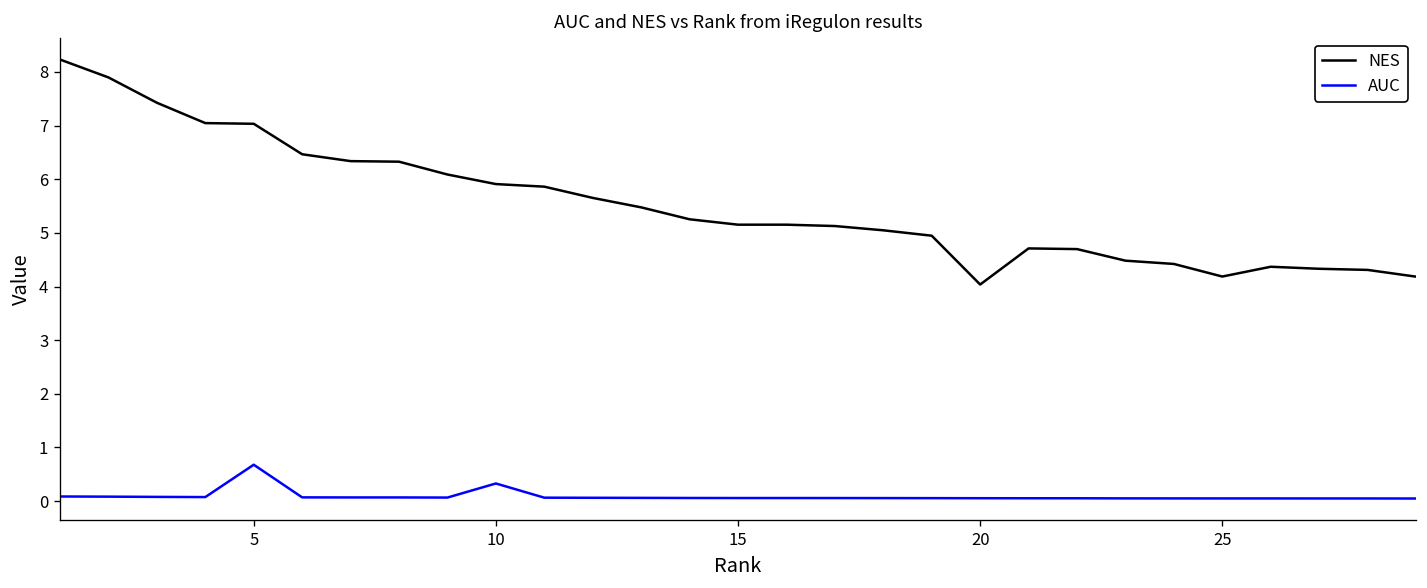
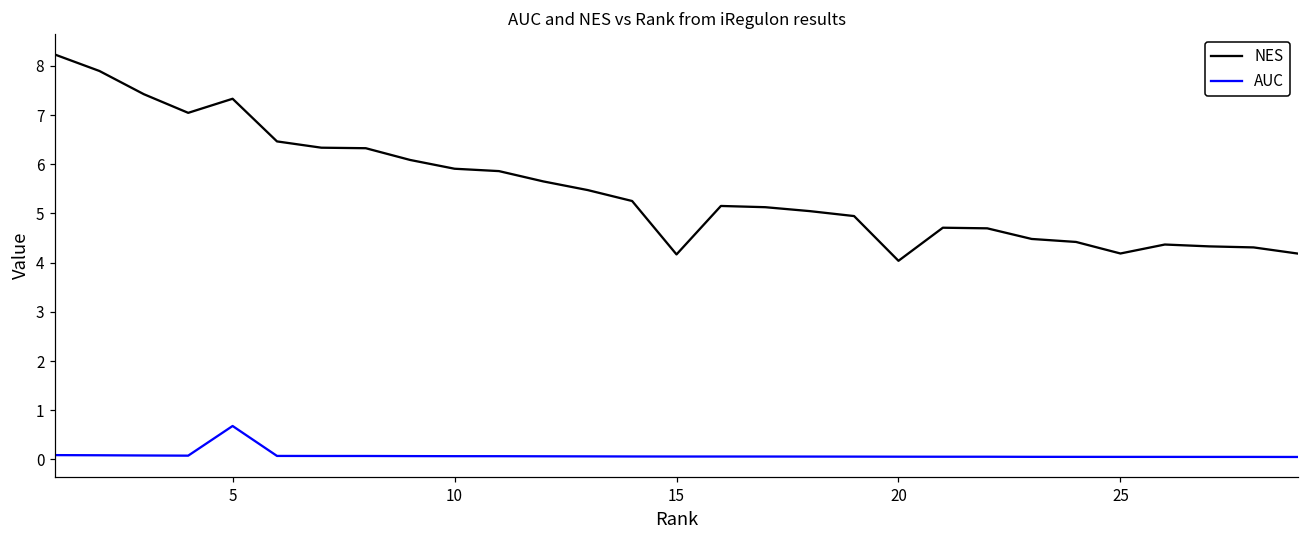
NES, 5: 7.0 -> 7.3
AUC, 10: 0.3 -> 0.1
NES, 15: 5.2 -> 4.2
